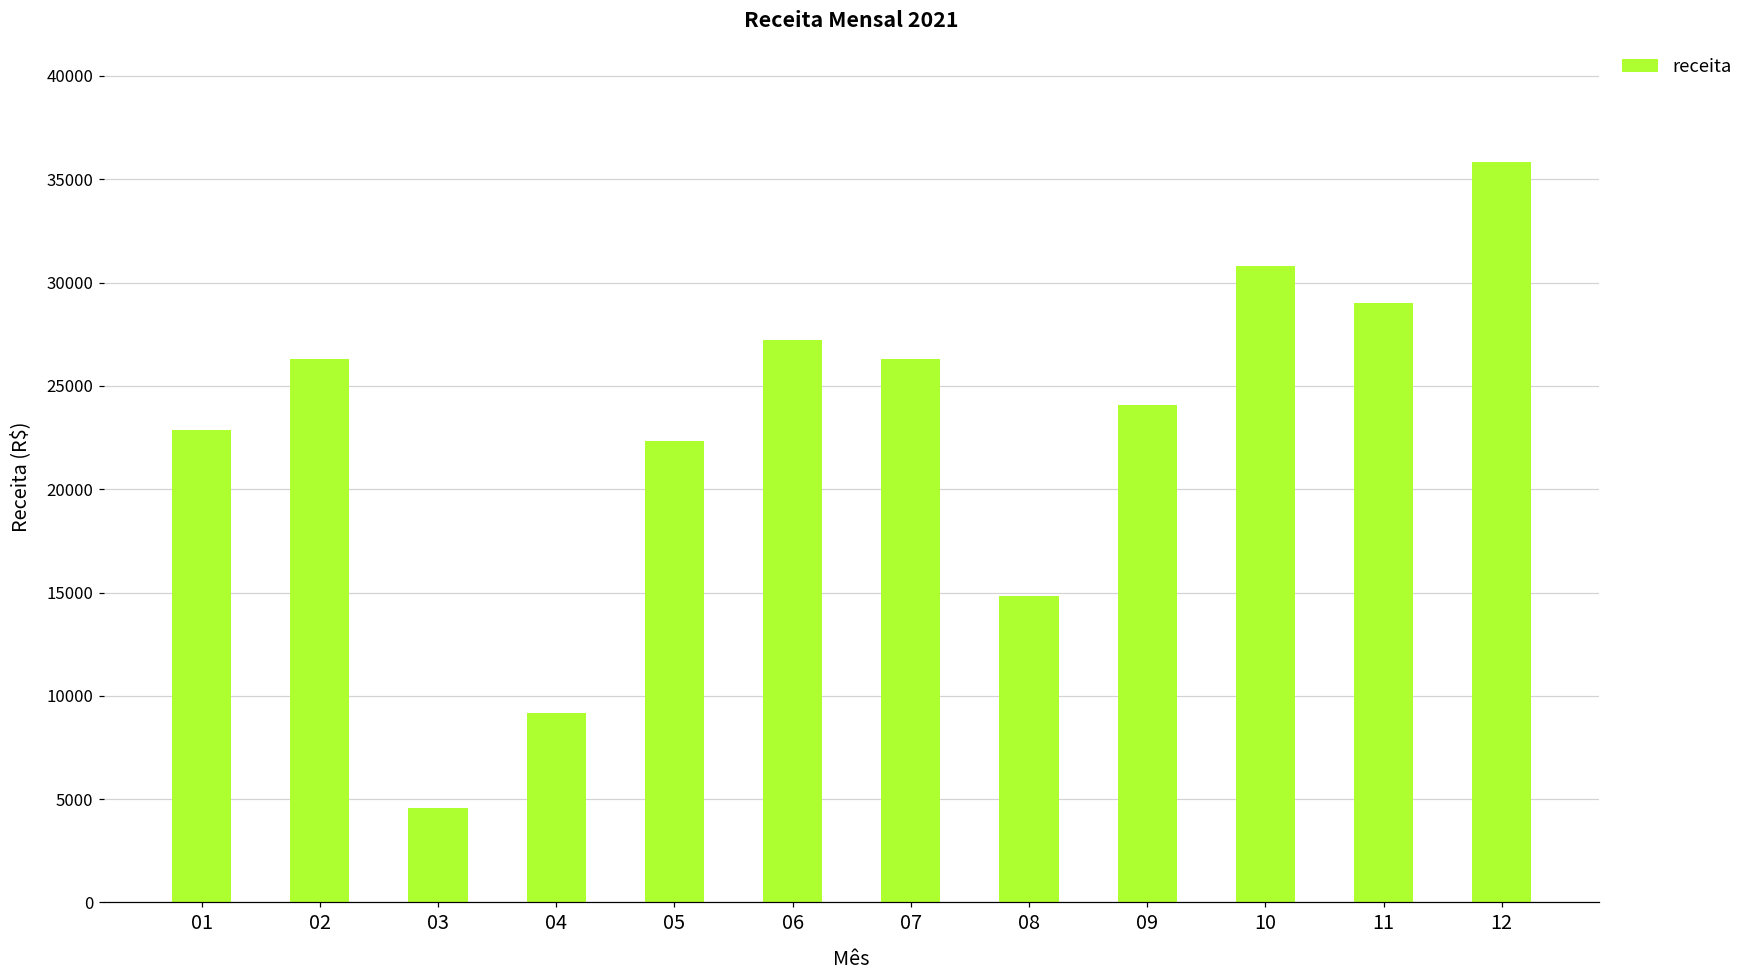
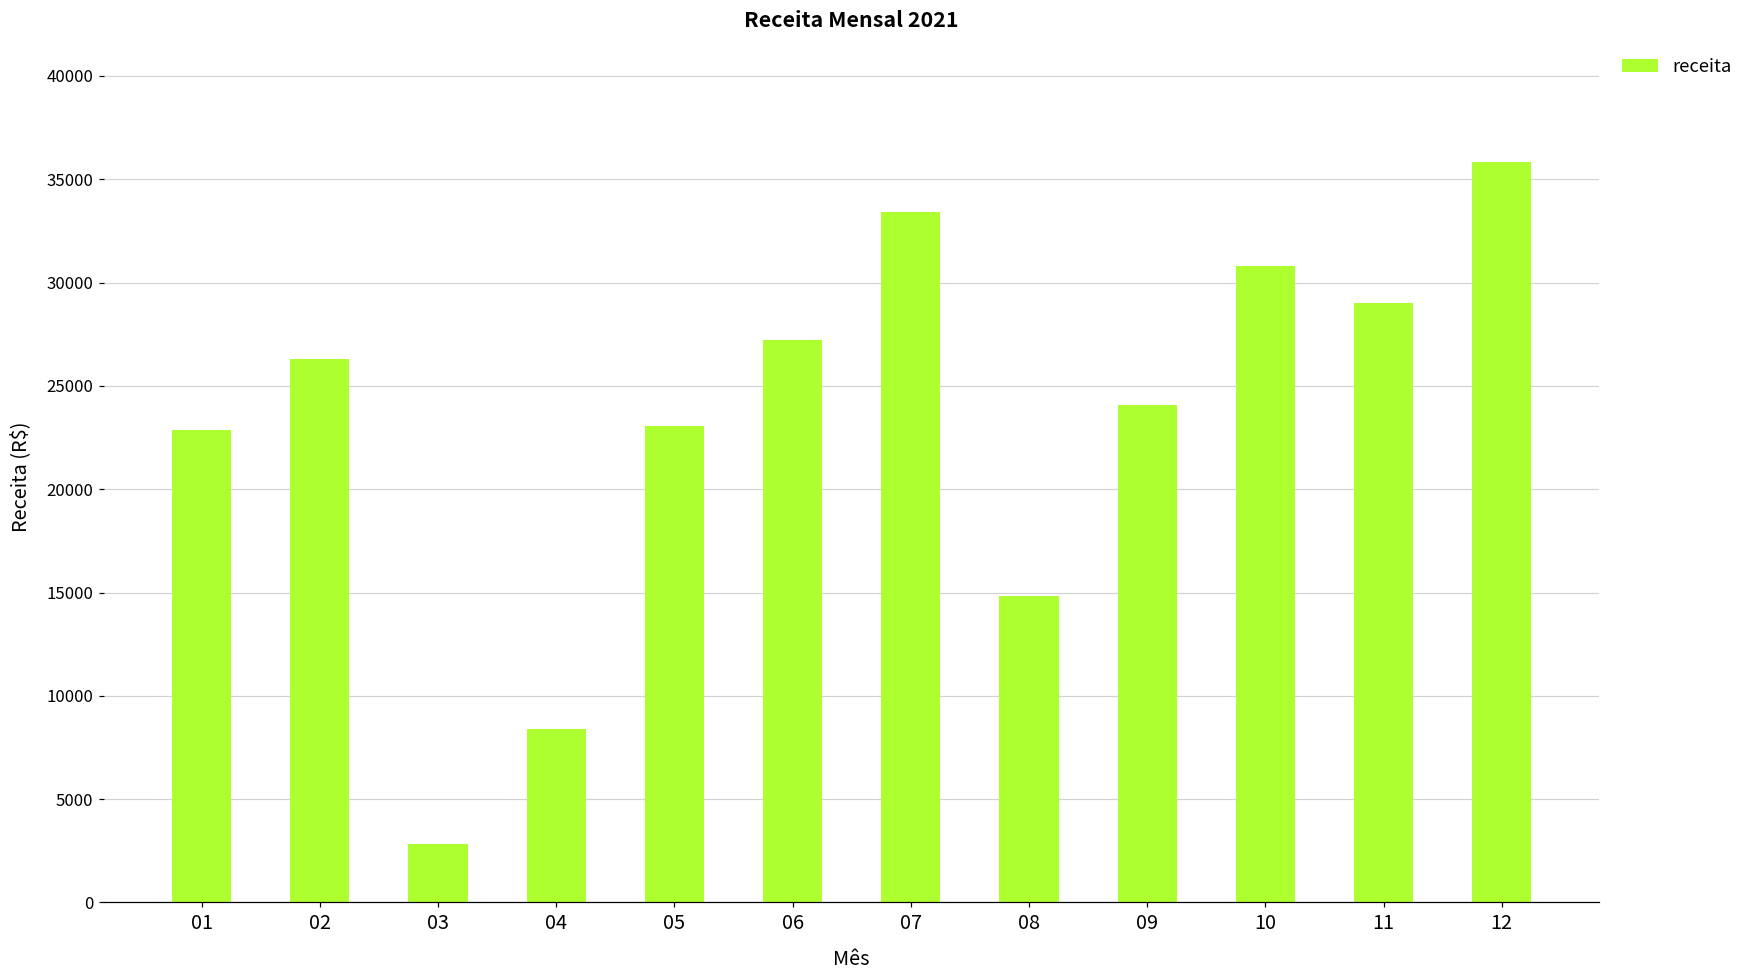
03: 4600 -> 2800
04: 9200 -> 8400
05: 22400 -> 23100
07: 26300 -> 33400
